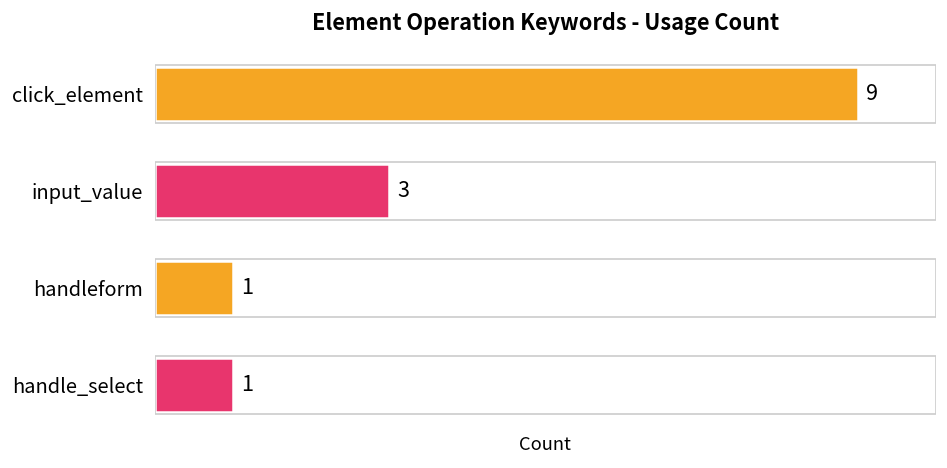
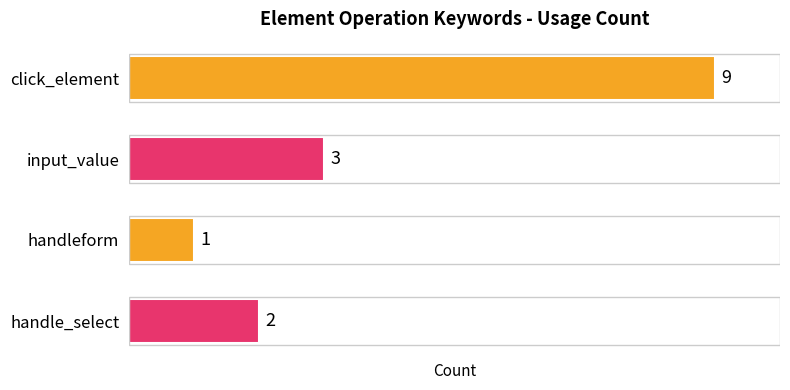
handle_select: 1 -> 2
